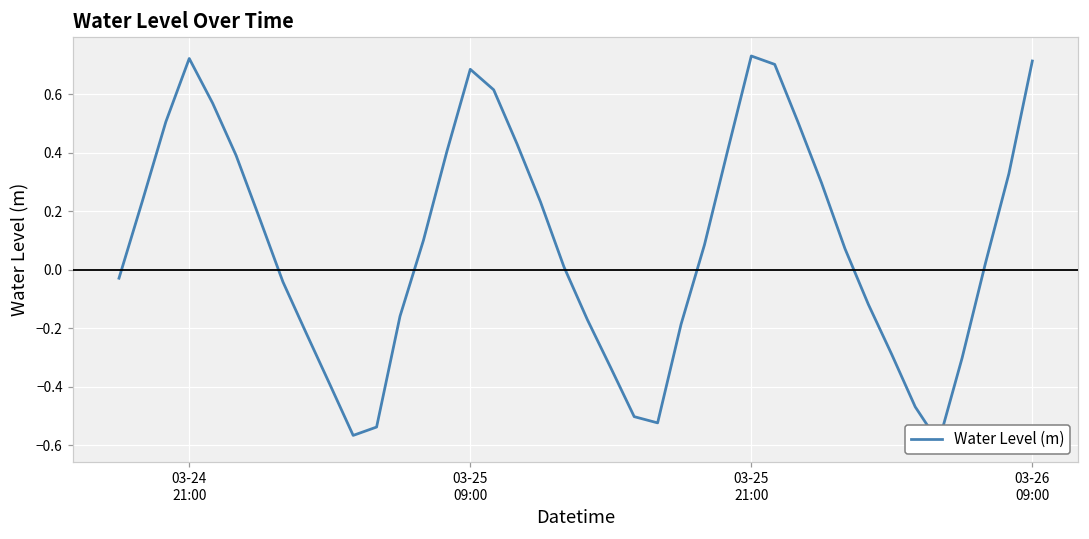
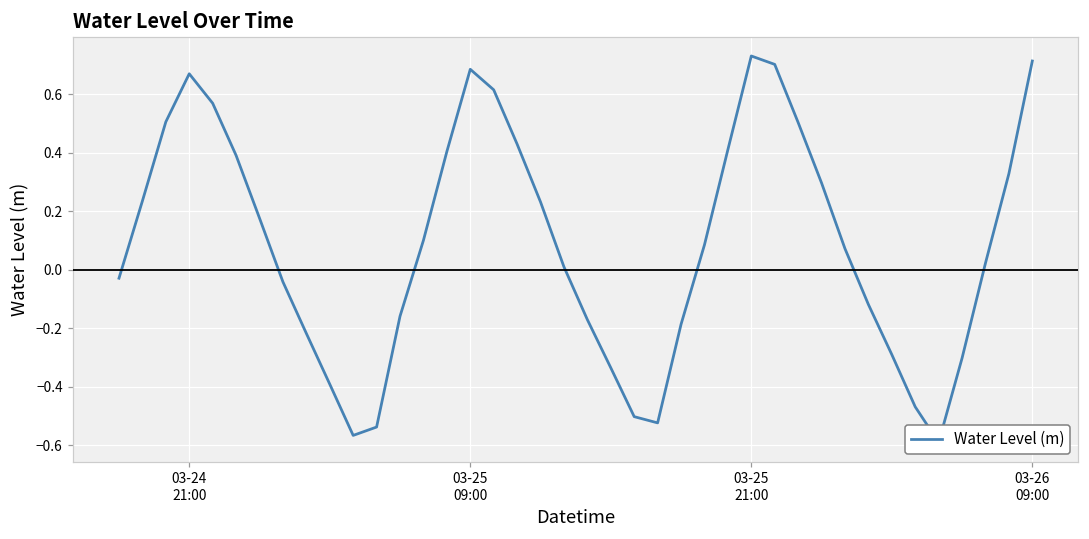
03-24 21:00: 0.72 -> 0.67
